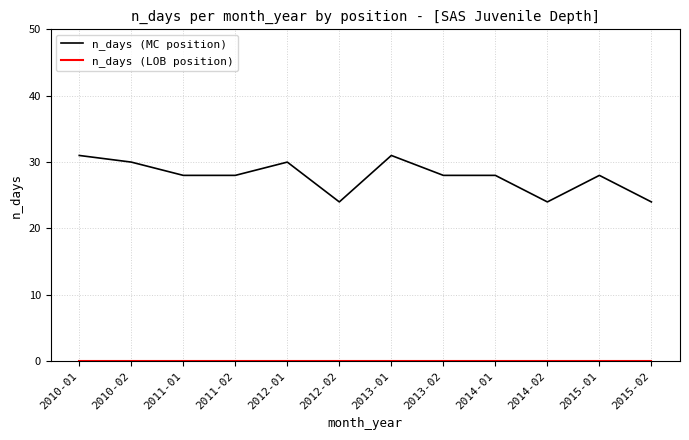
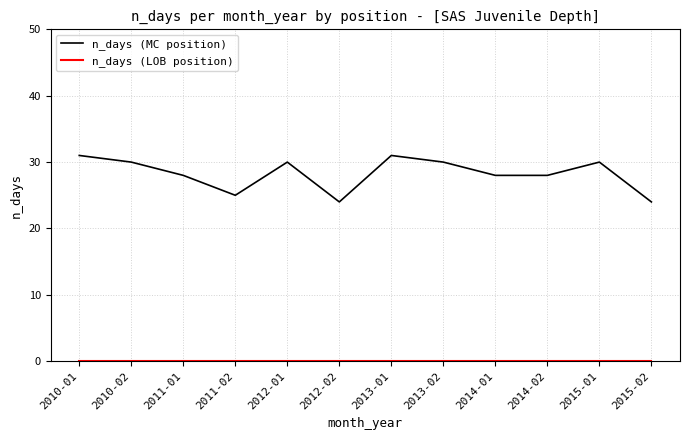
n_days (MC position), 2011-02: 28 -> 25
n_days (MC position), 2013-02: 28 -> 30
n_days (MC position), 2014-02: 24 -> 28
n_days (MC position), 2015-01: 28 -> 30
